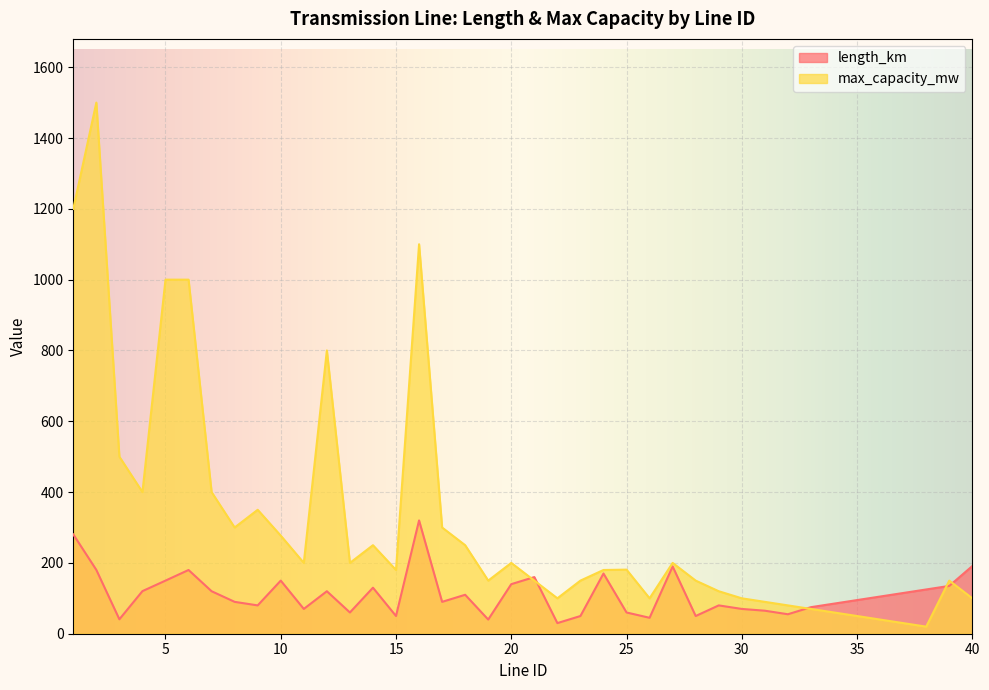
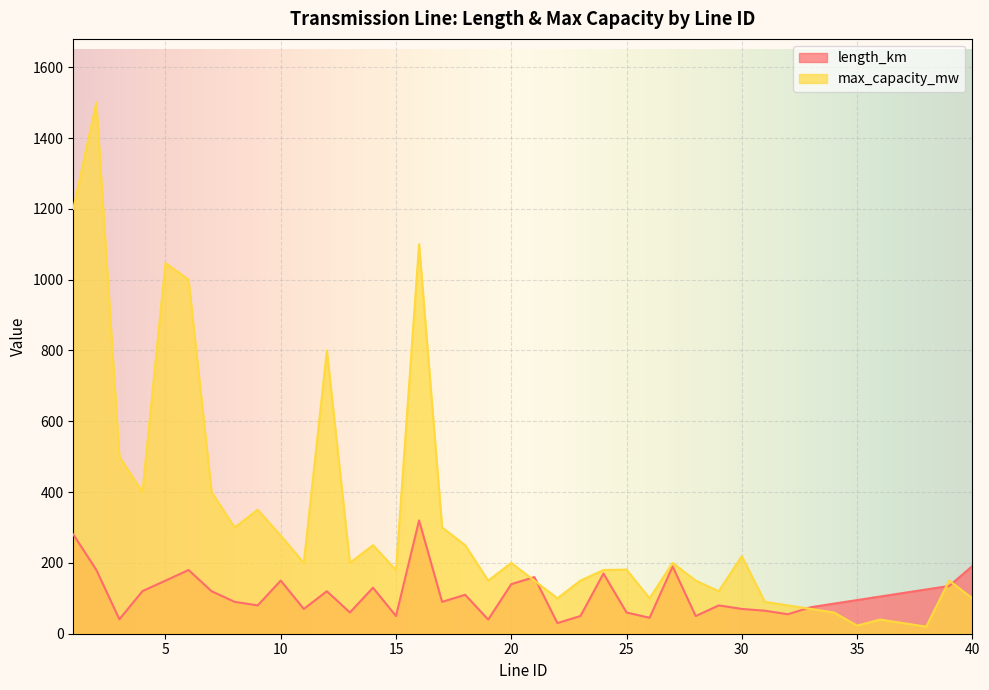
max_capacity_mw, 5: 1000 -> 1050
max_capacity_mw, 30: 100 -> 220
max_capacity_mw, 35: 50 -> 20
